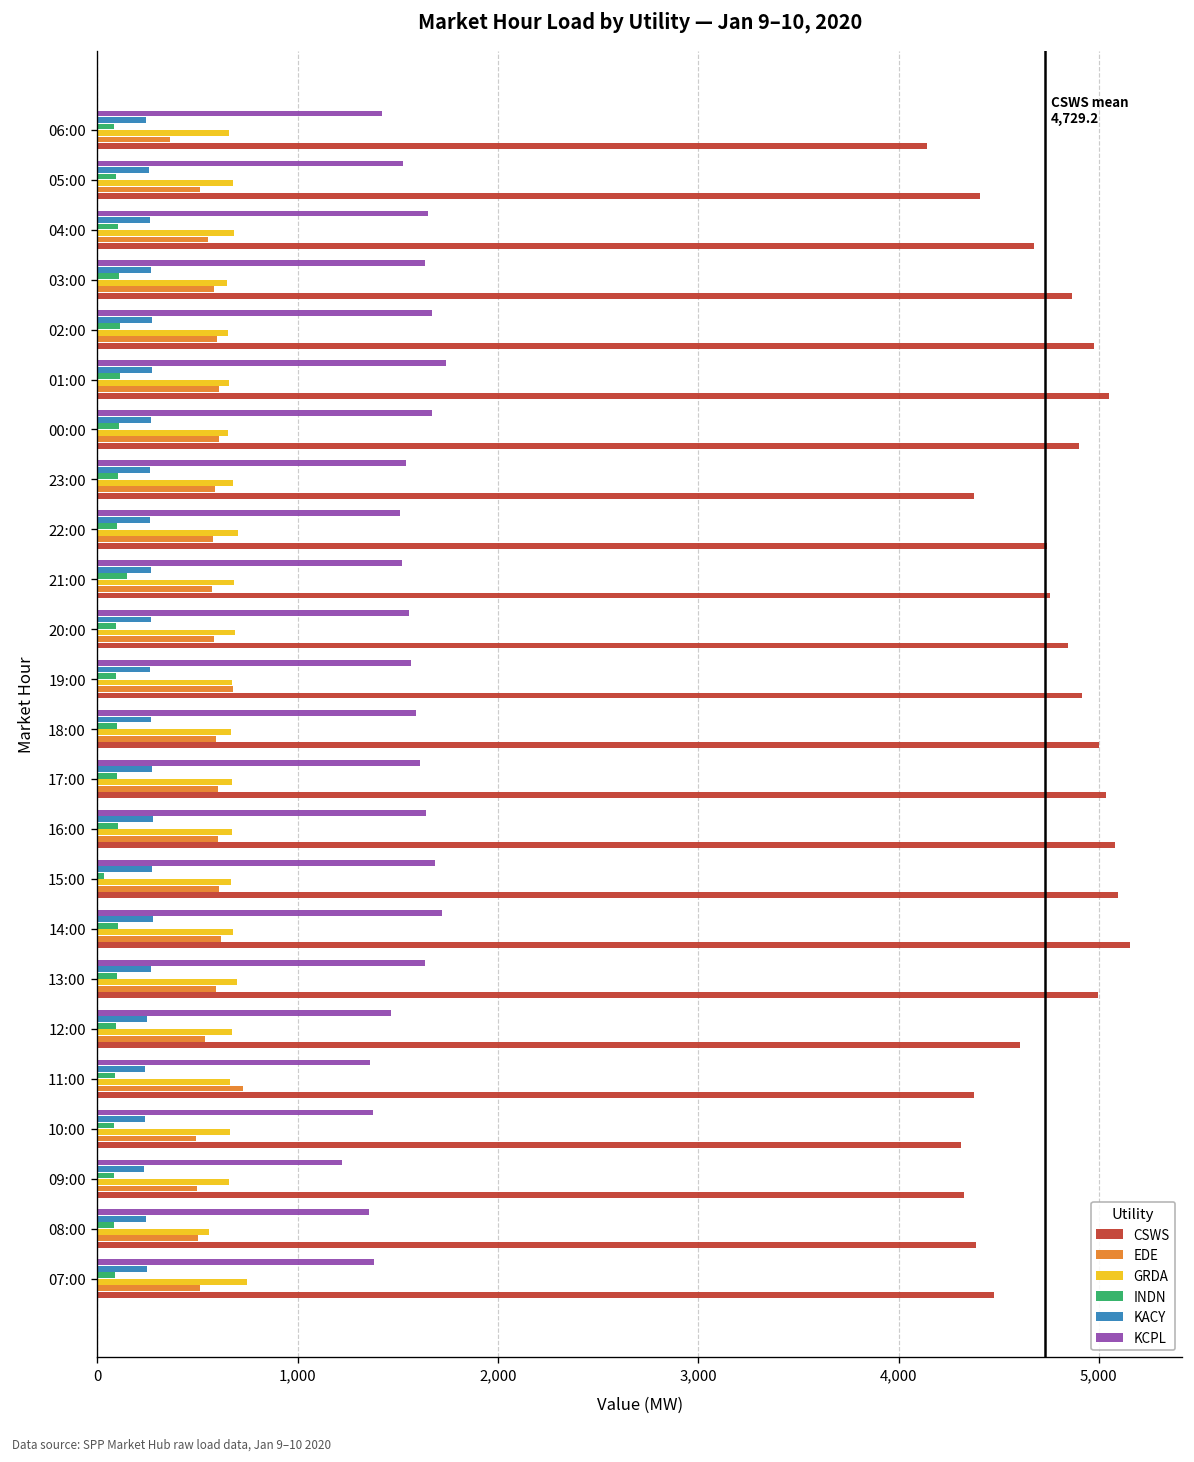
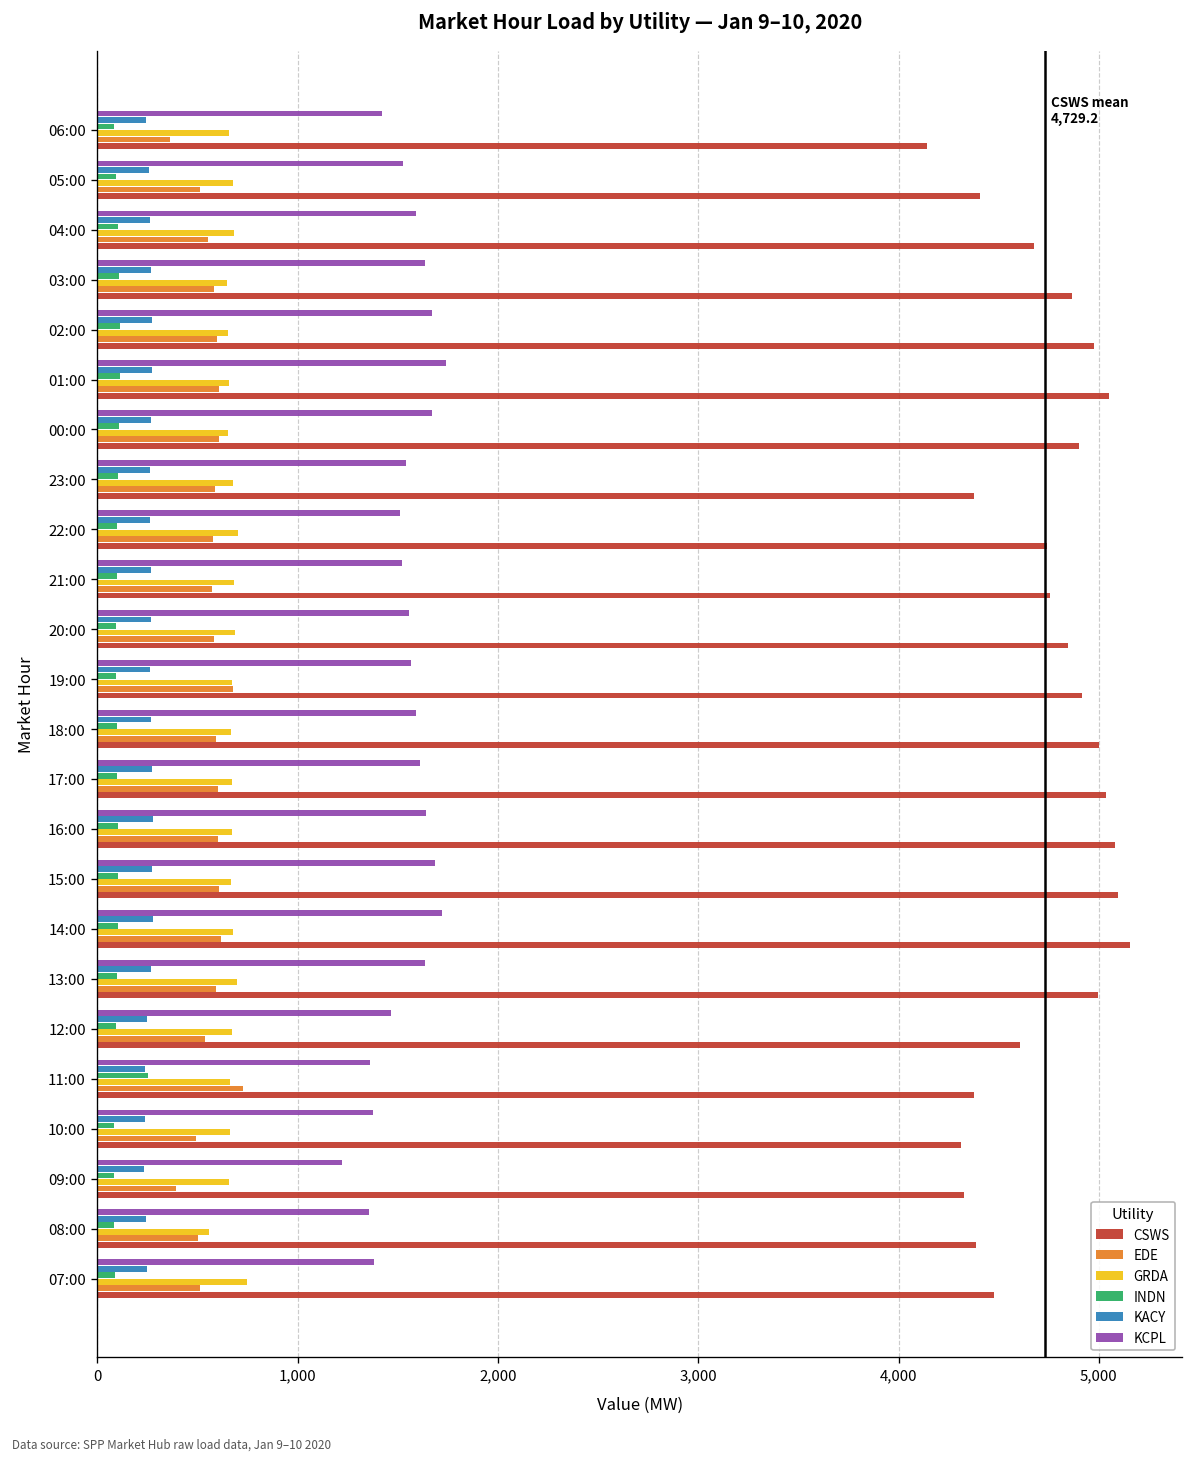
KCPL, 04:00: 1,650 -> 1,590
INDN, 21:00: 150 -> 100
INDN, 15:00: 30 -> 100
INDN, 11:00: 90 -> 250
EDE, 09:00: 490 -> 390
